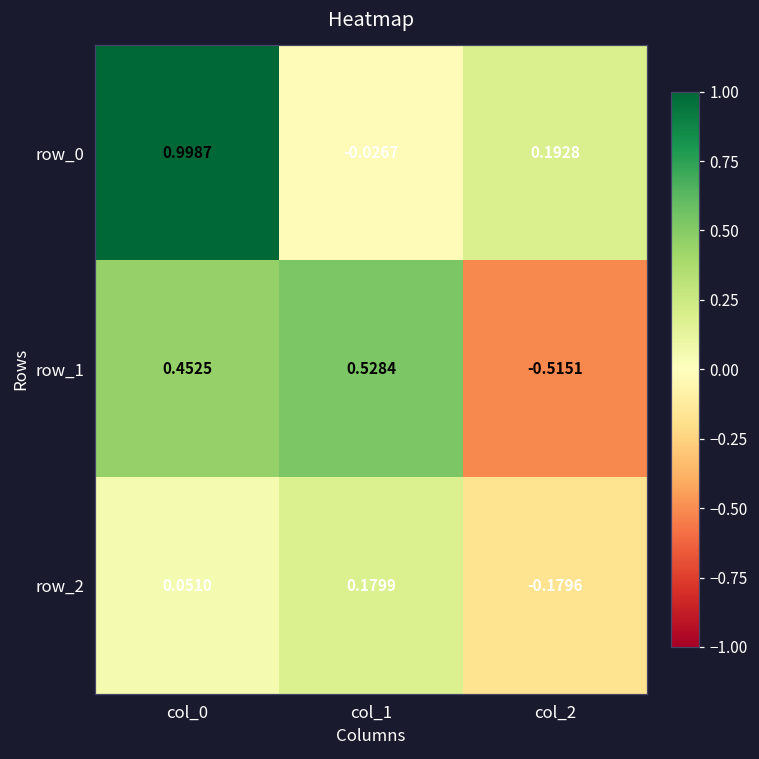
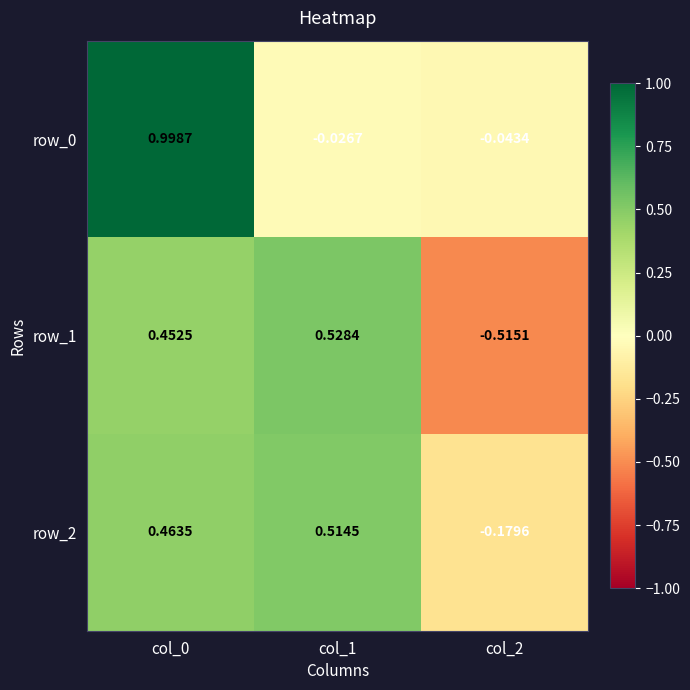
row_0, col_2: 0.1928 -> -0.0434
row_2, col_0: 0.0510 -> 0.4635
row_2, col_1: 0.1799 -> 0.5145
